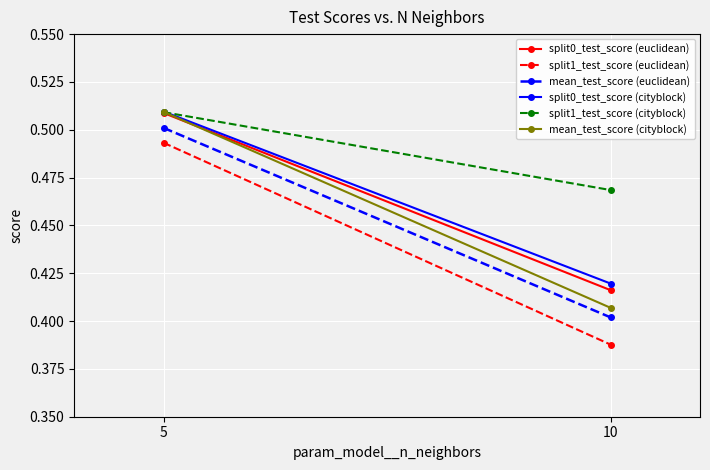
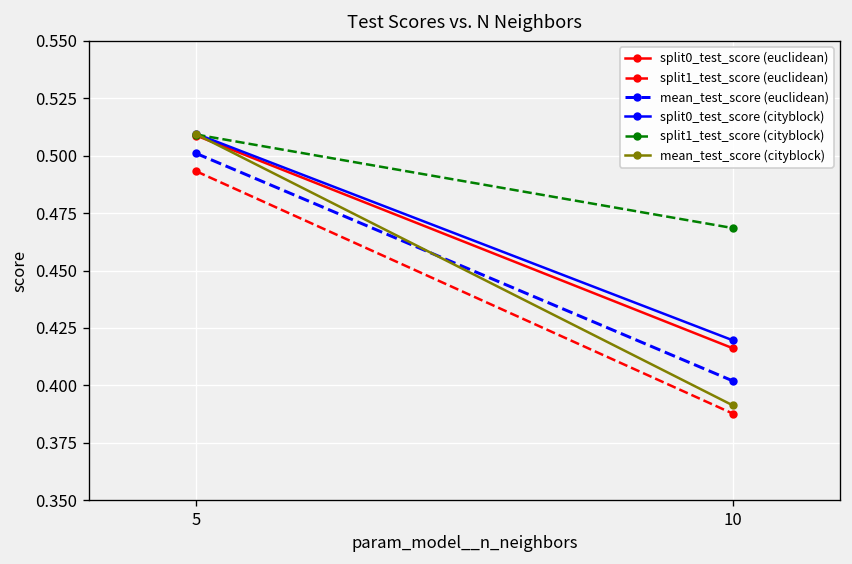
mean_test_score (cityblock), 10: 0.407 -> 0.391
